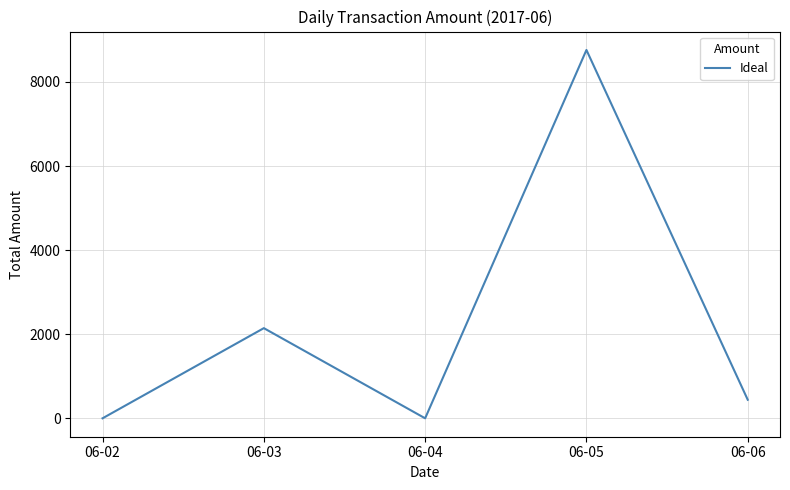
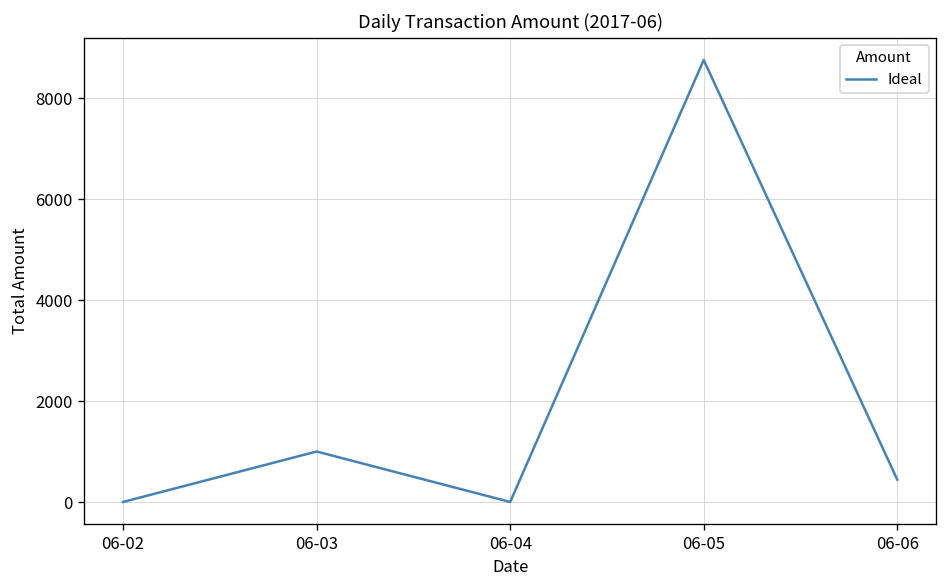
06-03: 2100 -> 1000
